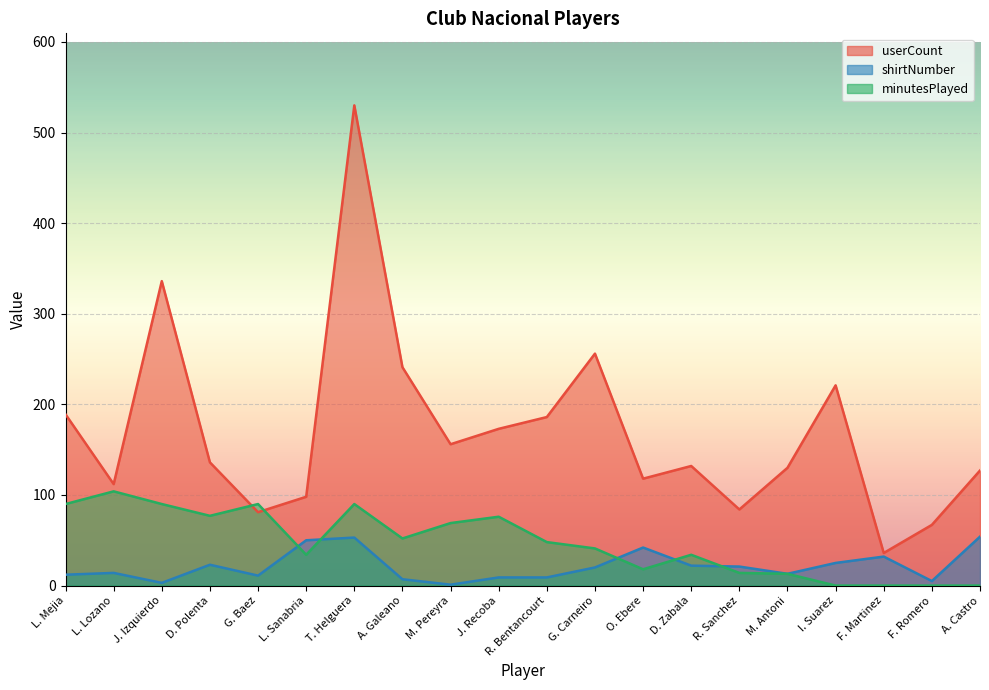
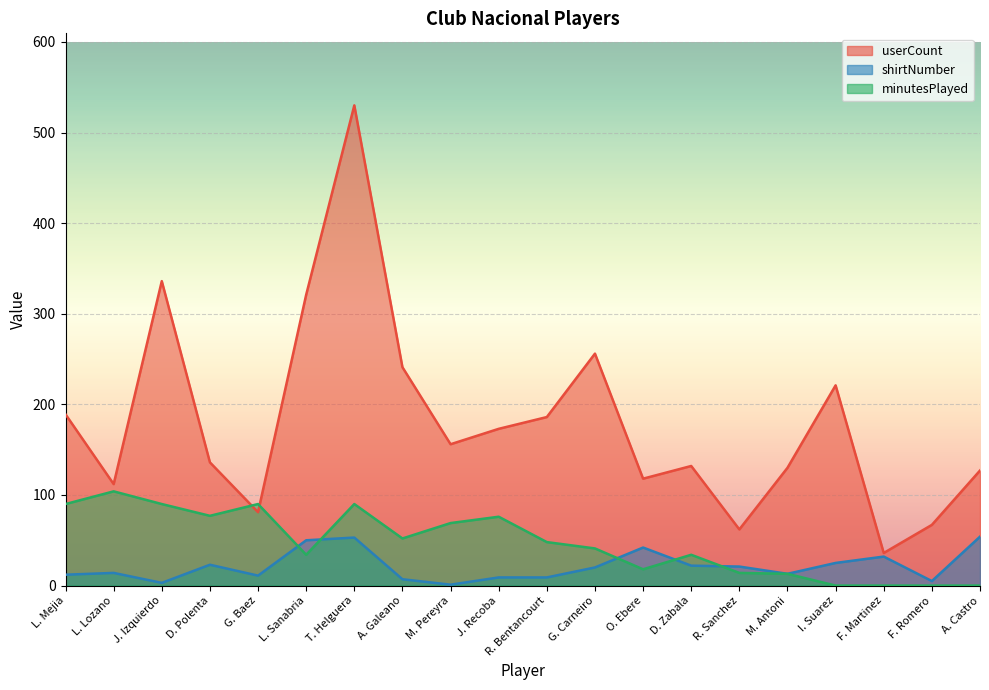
userCount, L. Sanabria: 100 -> 320
userCount, R. Sanchez: 80 -> 60
